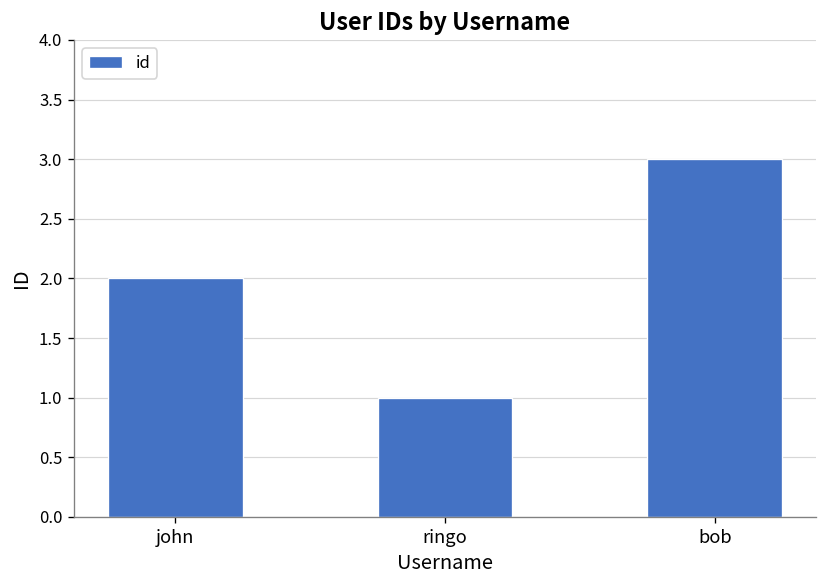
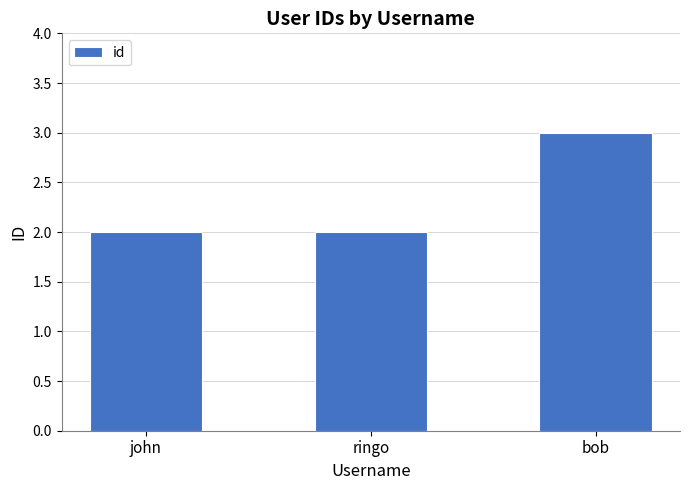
ringo: 1 -> 2
